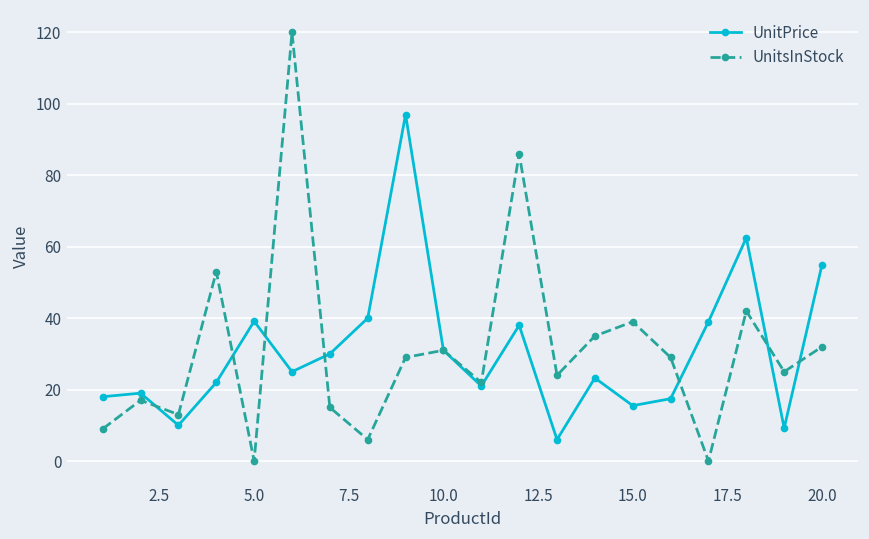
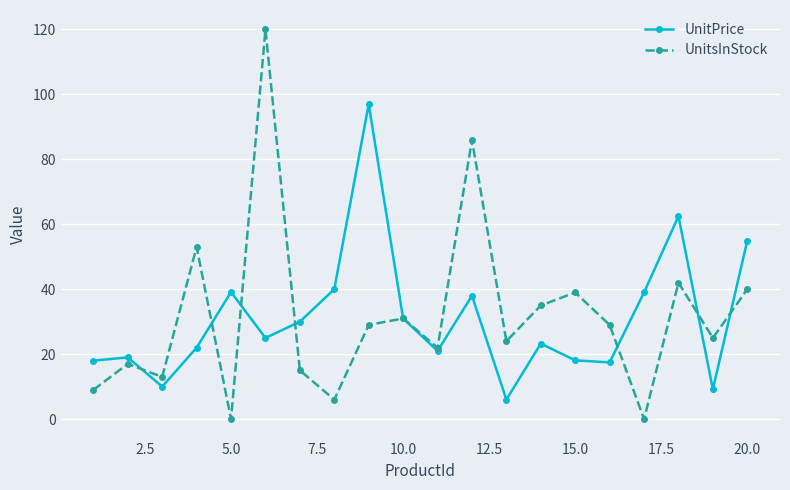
UnitPrice, 15.0: 16 -> 18
UnitsInStock, 20.0: 32 -> 40
